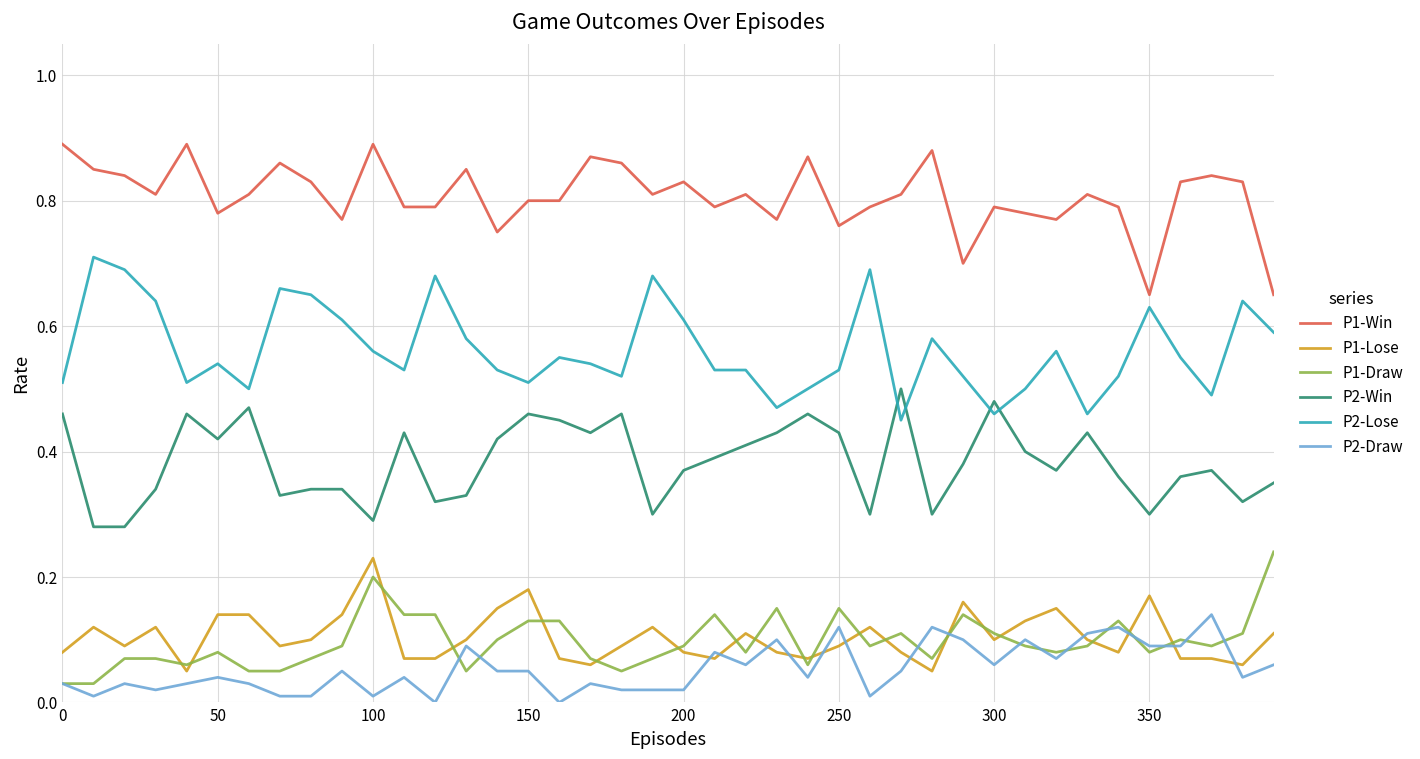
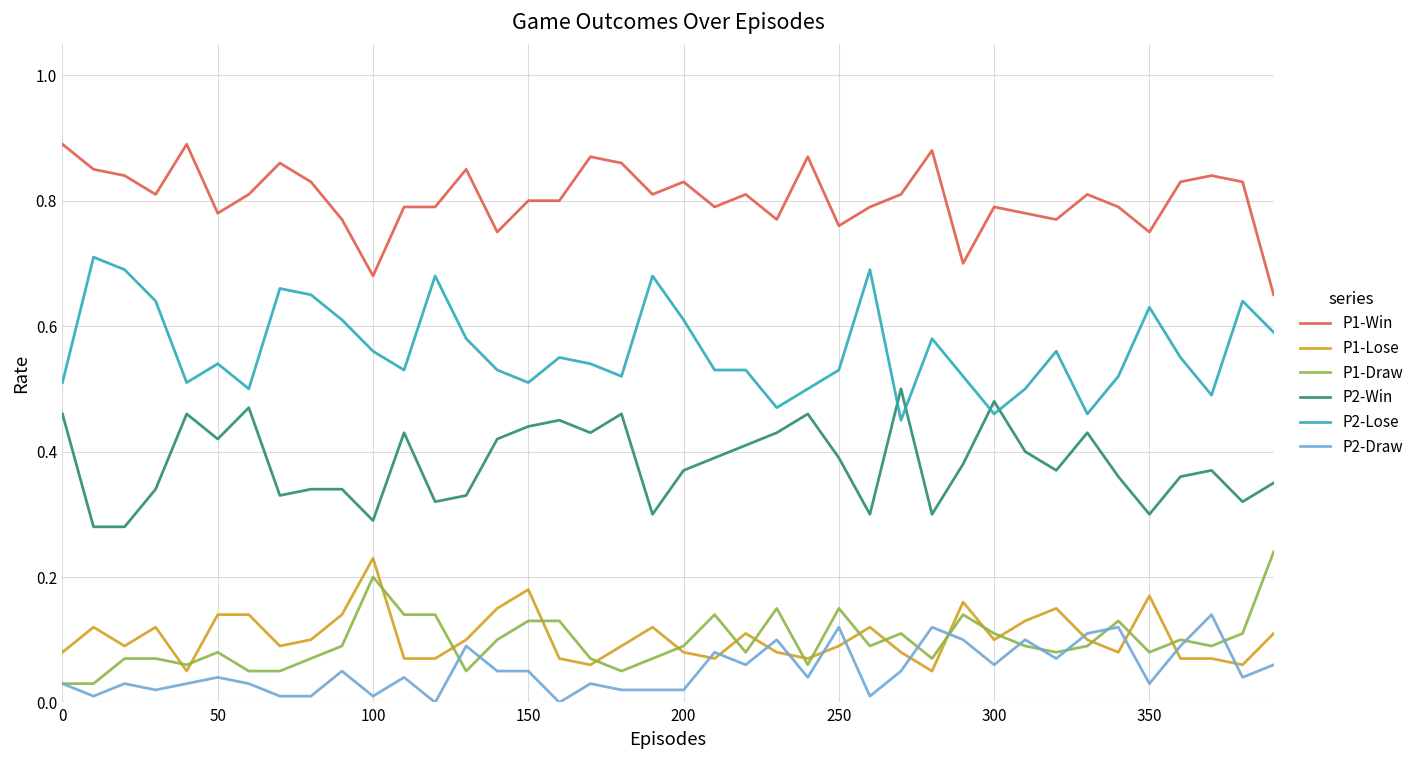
P1-Win, 100: 0.89 -> 0.68
P2-Win, 150: 0.46 -> 0.44
P2-Win, 250: 0.43 -> 0.39
P1-Win, 350: 0.65 -> 0.75
P2-Draw, 350: 0.09 -> 0.03
